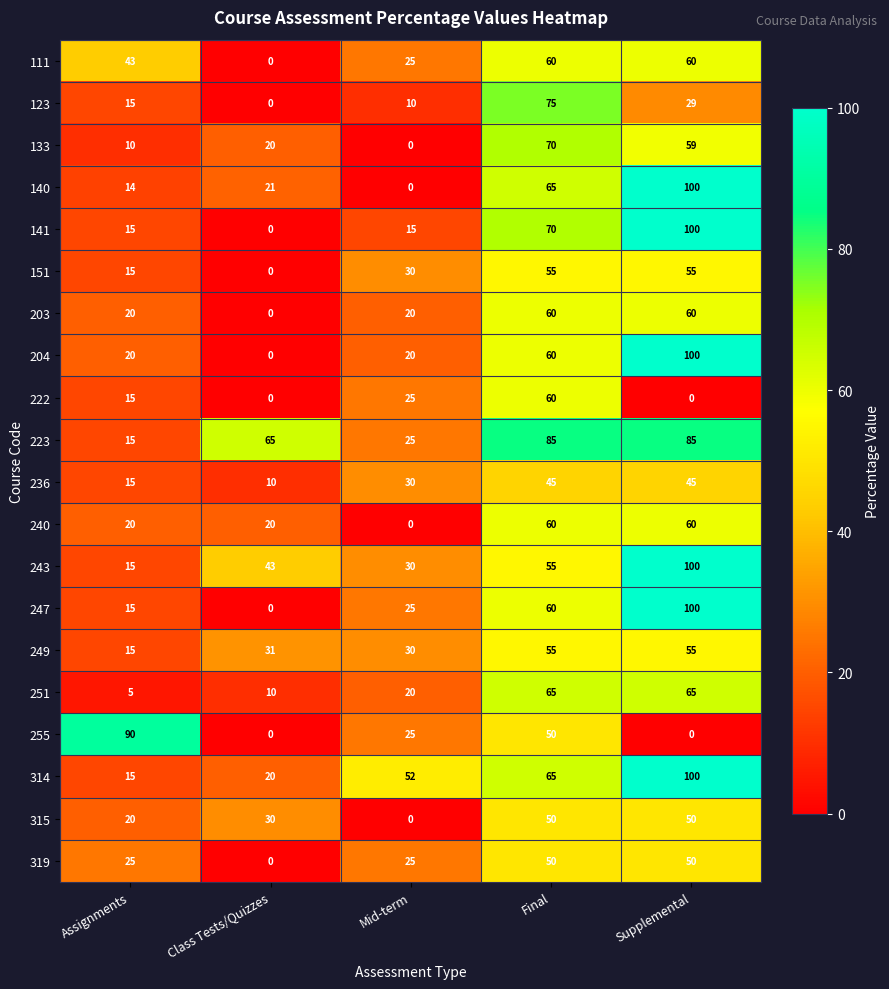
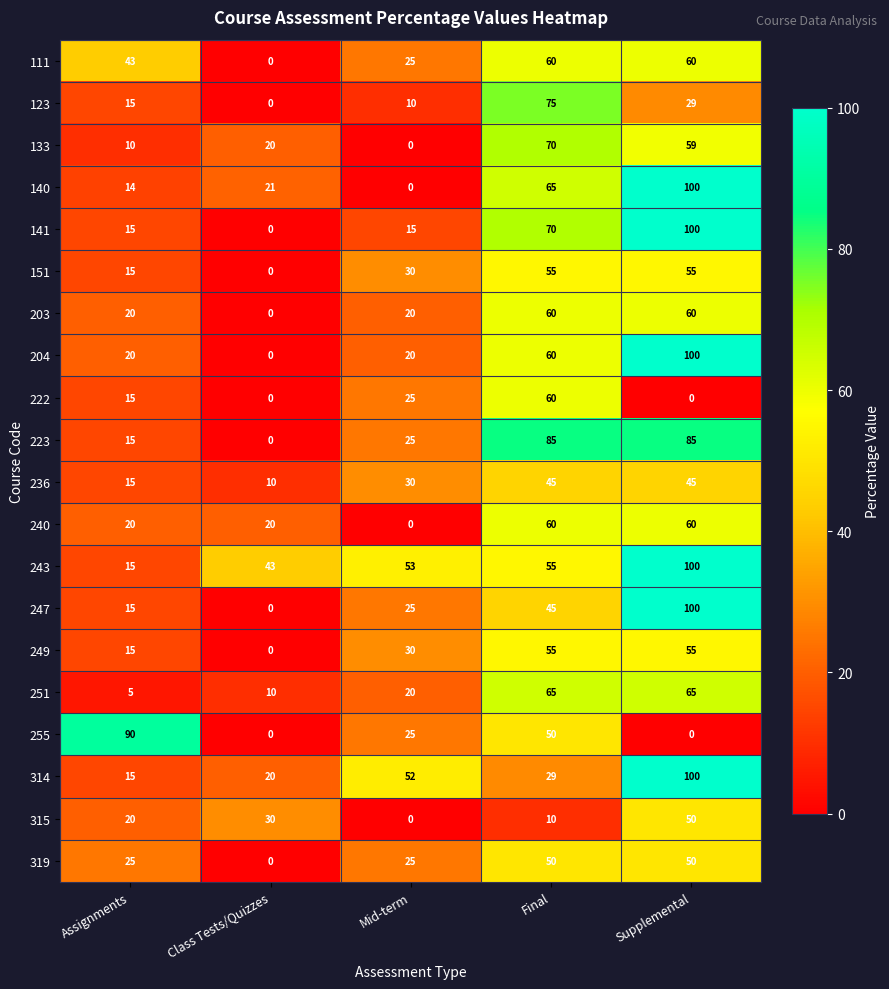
223, Class Tests/Quizzes: 65 -> 0
243, Mid-term: 30 -> 53
247, Final: 60 -> 45
249, Class Tests/Quizzes: 31 -> 0
314, Final: 65 -> 29
315, Final: 50 -> 10
